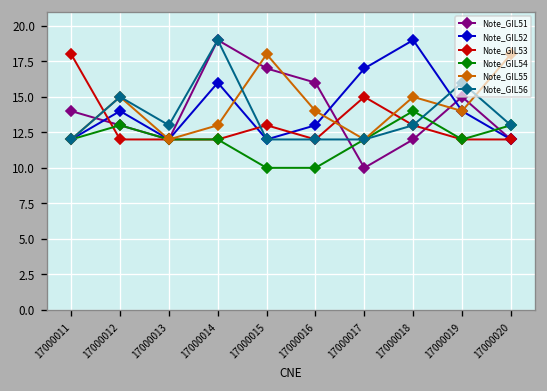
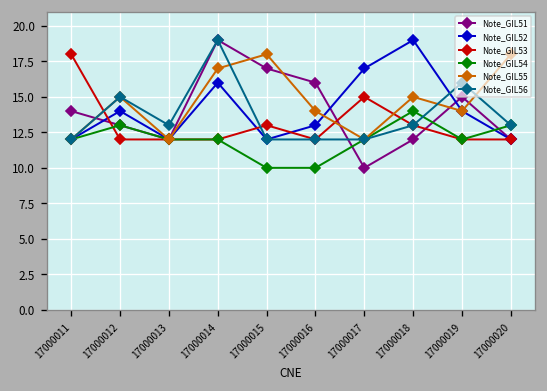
Note_GIL55, 17000014: 13 -> 17
